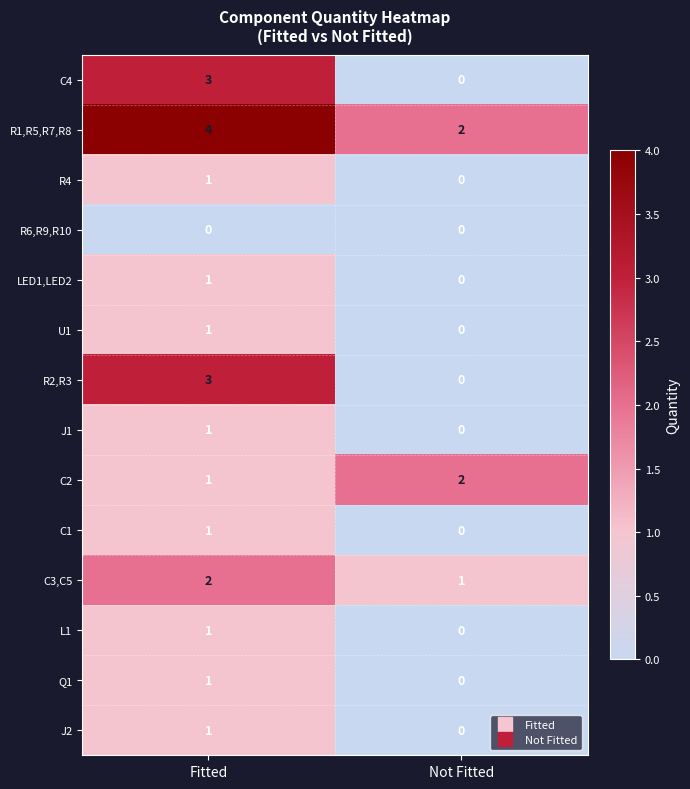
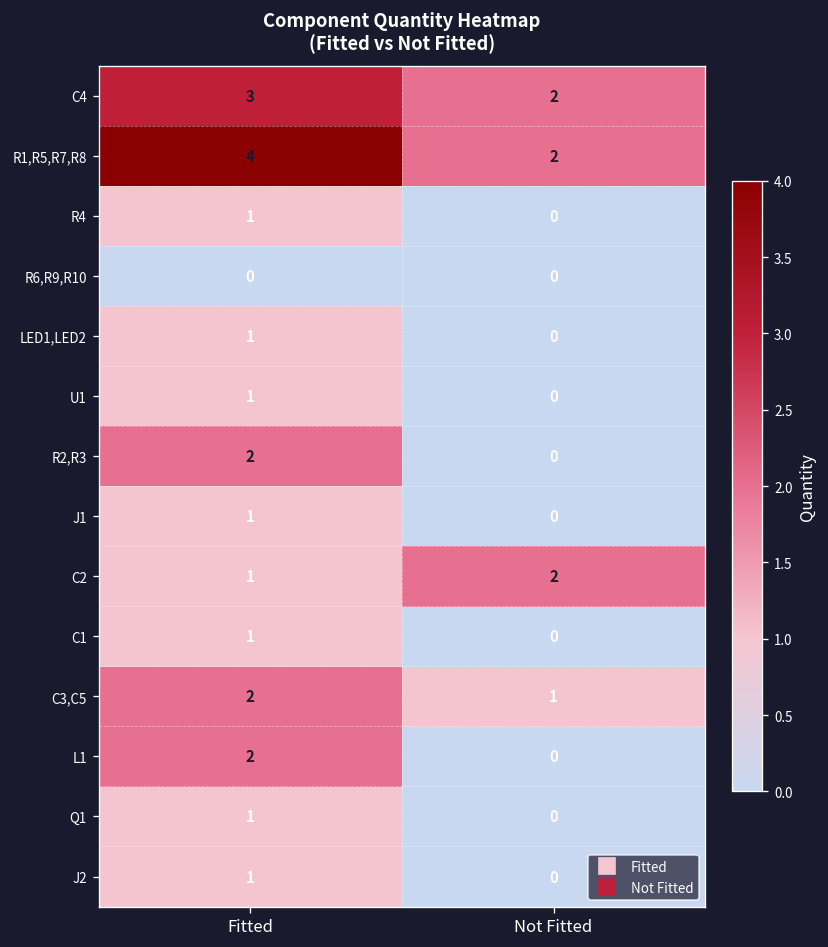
C4, Not Fitted: 0 -> 2
R2,R3, Fitted: 3 -> 2
L1, Fitted: 1 -> 2
